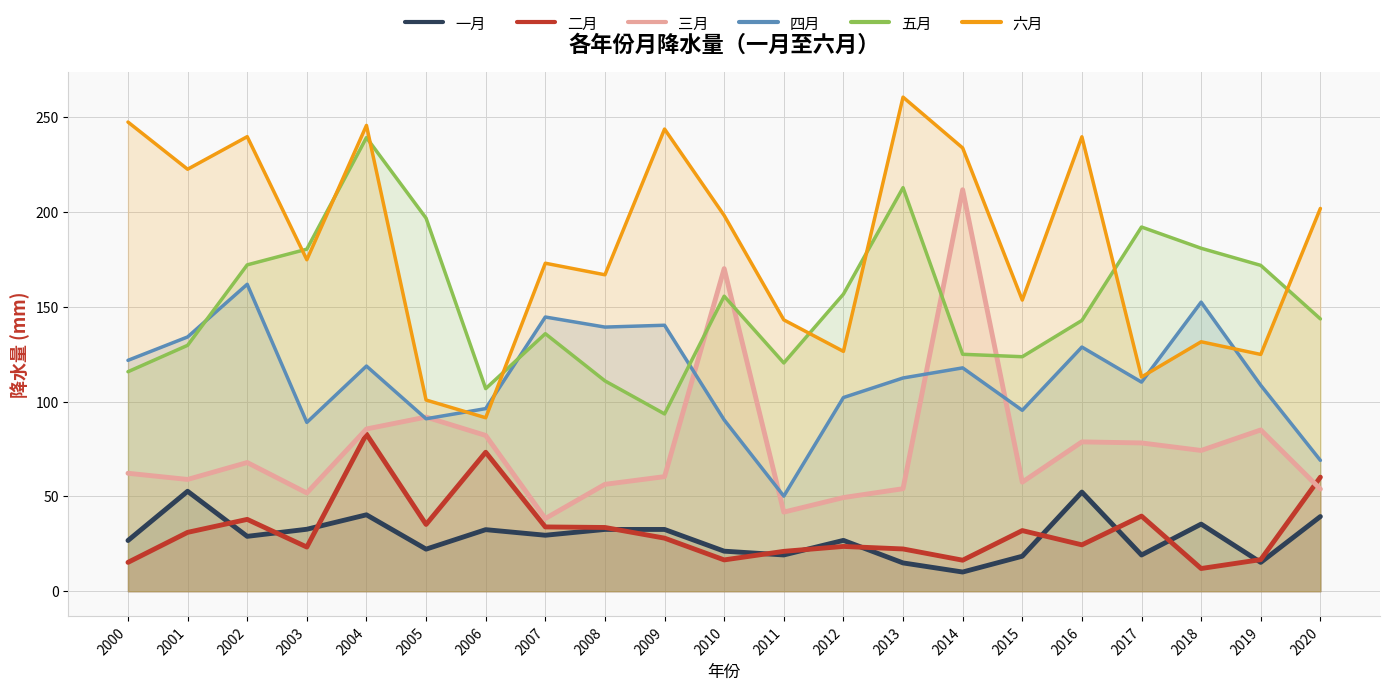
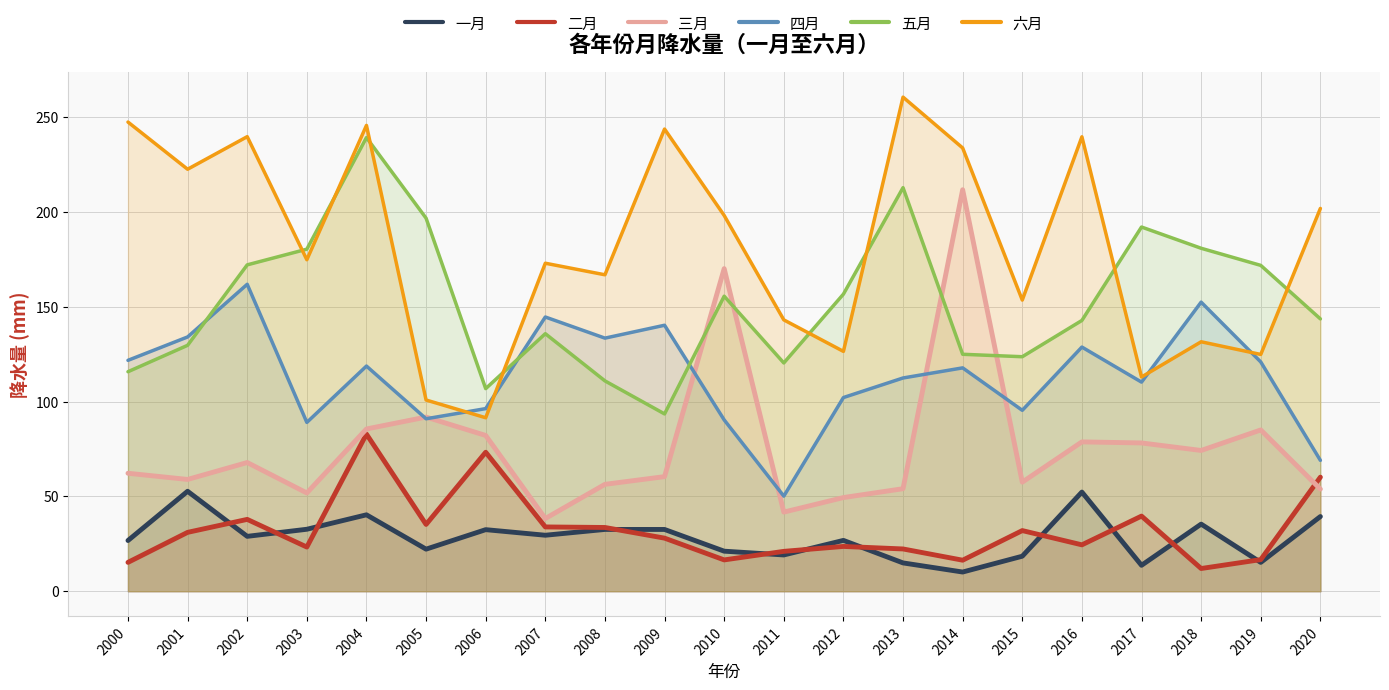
四月, 2008: 139 -> 133
一月, 2017: 19 -> 14
四月, 2019: 109 -> 121
